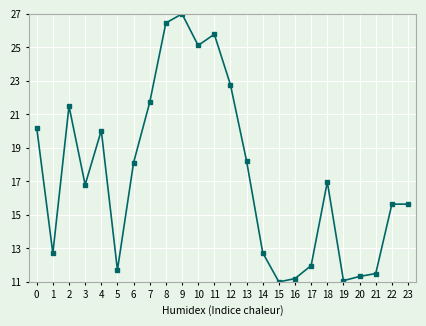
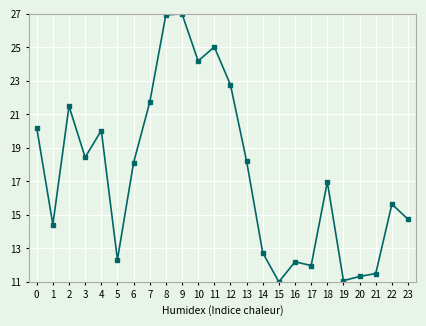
1: 12.7 -> 14.4
3: 16.8 -> 18.4
5: 11.7 -> 12.3
8: 26.5 -> 26.9
10: 25.1 -> 24.2
11: 25.8 -> 25.0
16: 11.2 -> 12.2
23: 15.6 -> 14.7
